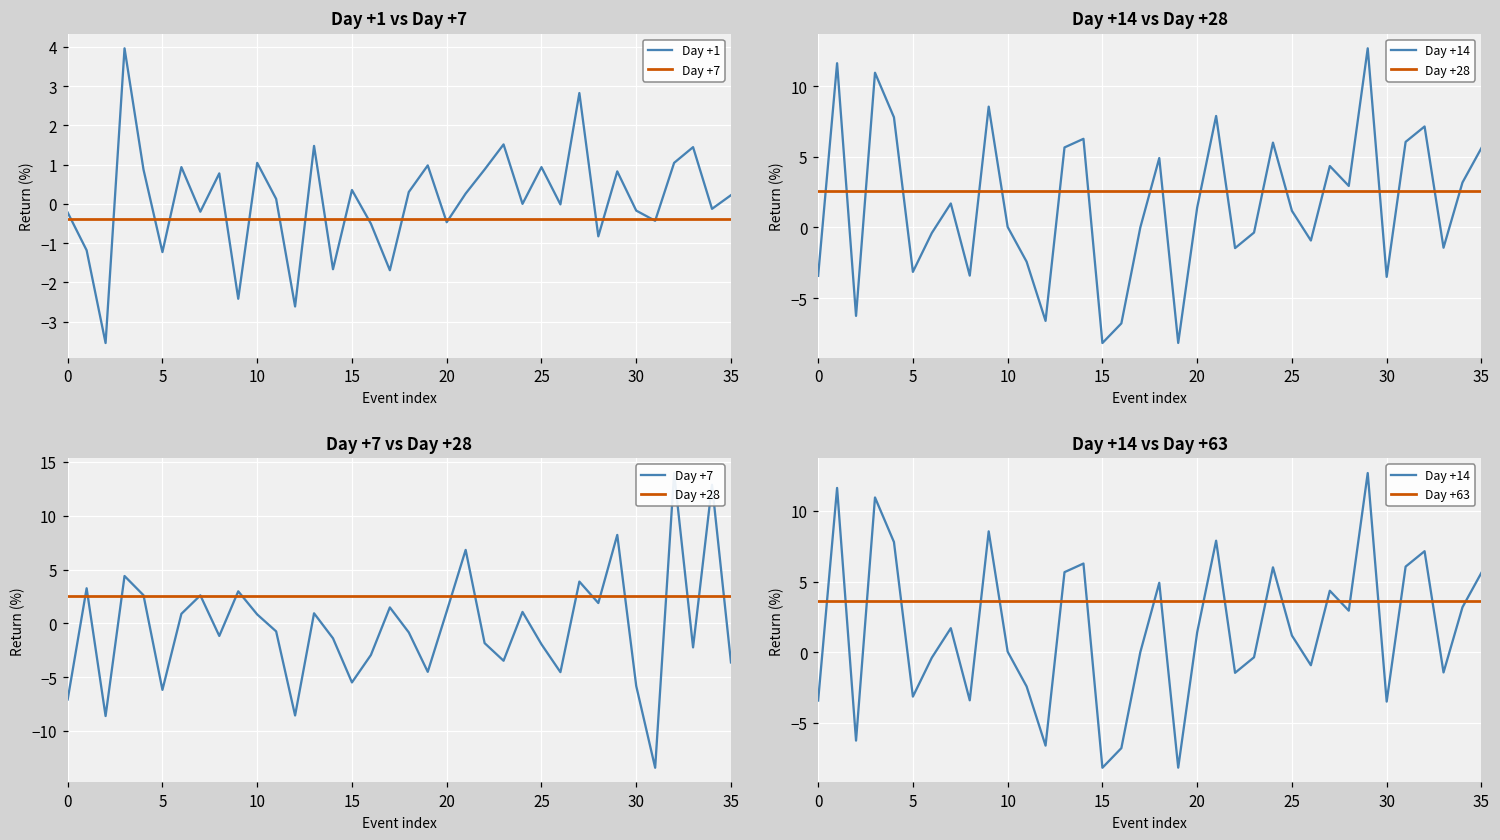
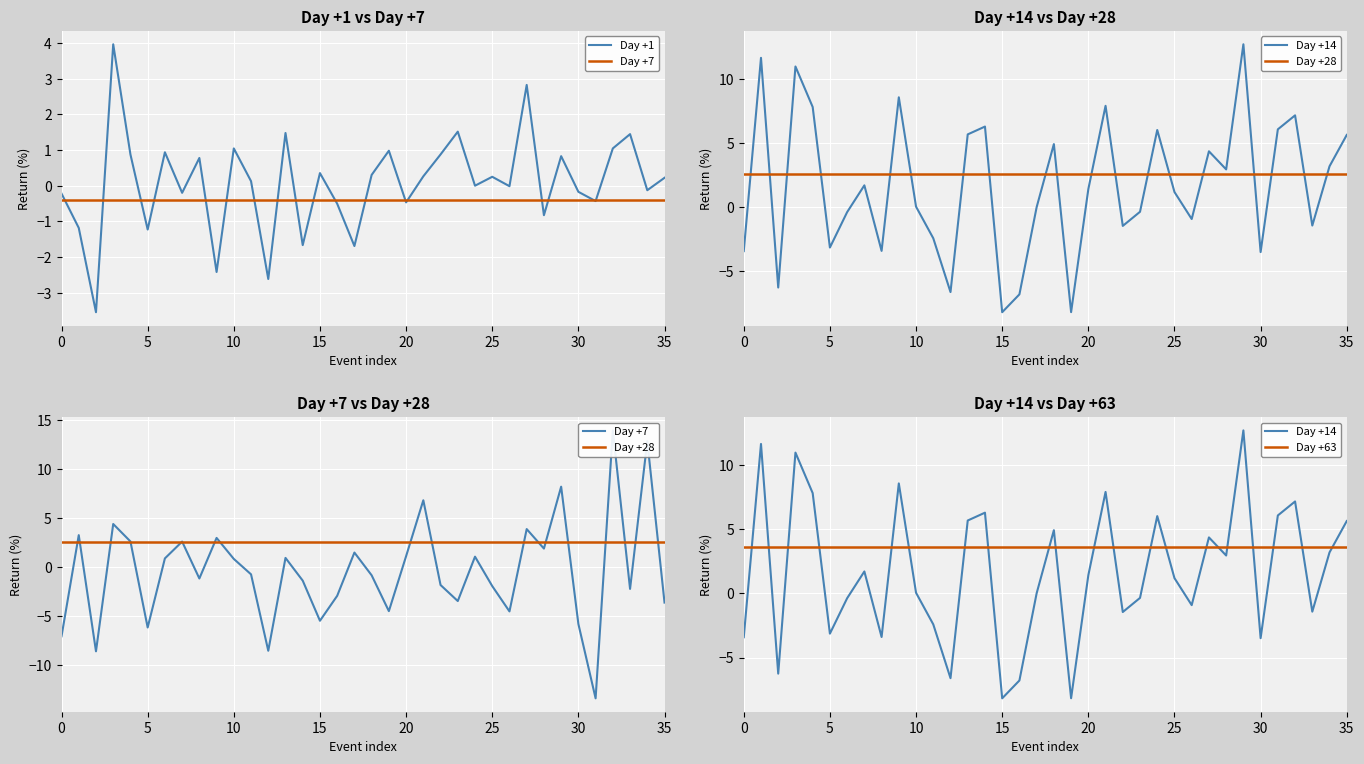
Day +1 vs Day +7, 25: 0.9 -> 0.2
